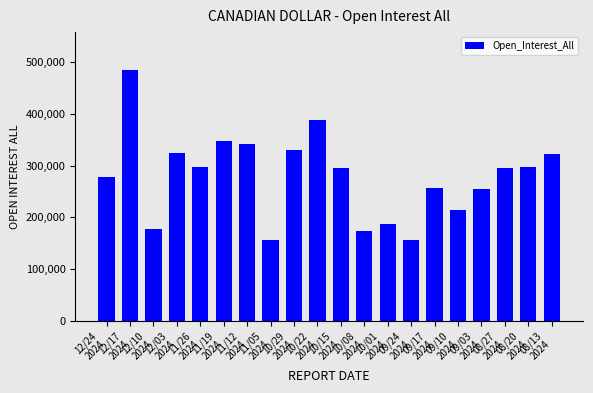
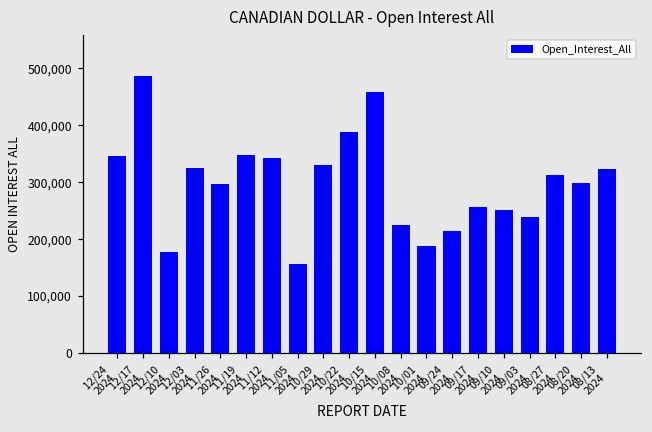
12/24 2024: 280,000 -> 350,000
10/15 2024: 300,000 -> 460,000
10/08 2024: 170,000 -> 220,000
09/24 2024: 160,000 -> 210,000
09/10 2024: 210,000 -> 250,000
09/03 2024: 260,000 -> 240,000
08/27 2024: 300,000 -> 310,000
